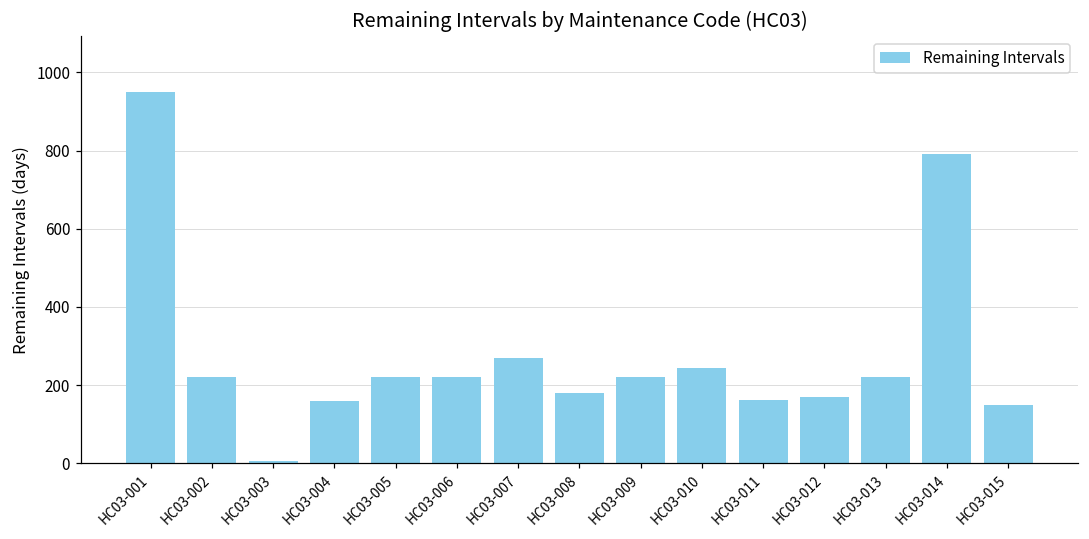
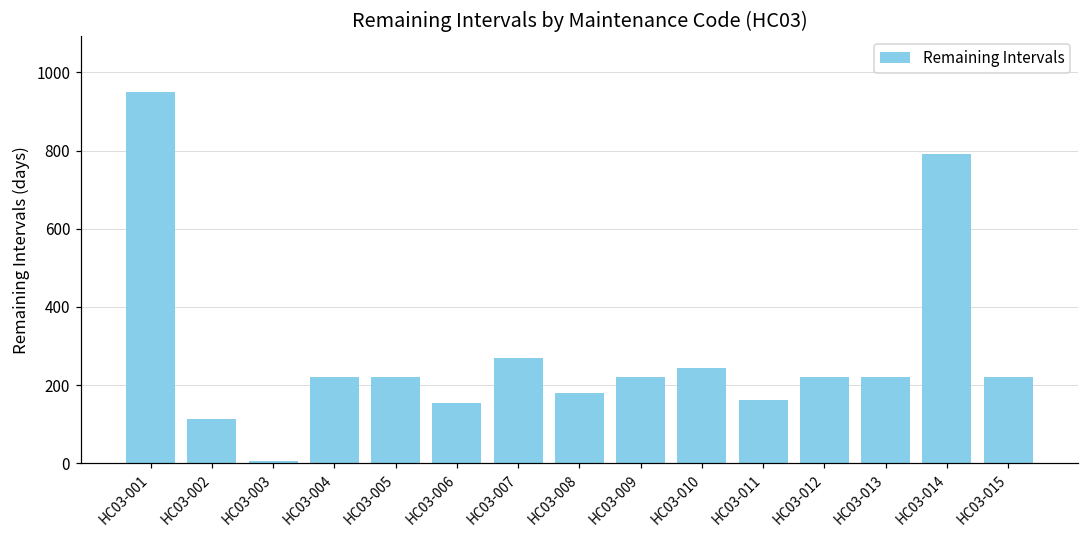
HC03-002: 220 -> 110
HC03-004: 160 -> 220
HC03-006: 220 -> 150
HC03-012: 170 -> 220
HC03-015: 150 -> 220
